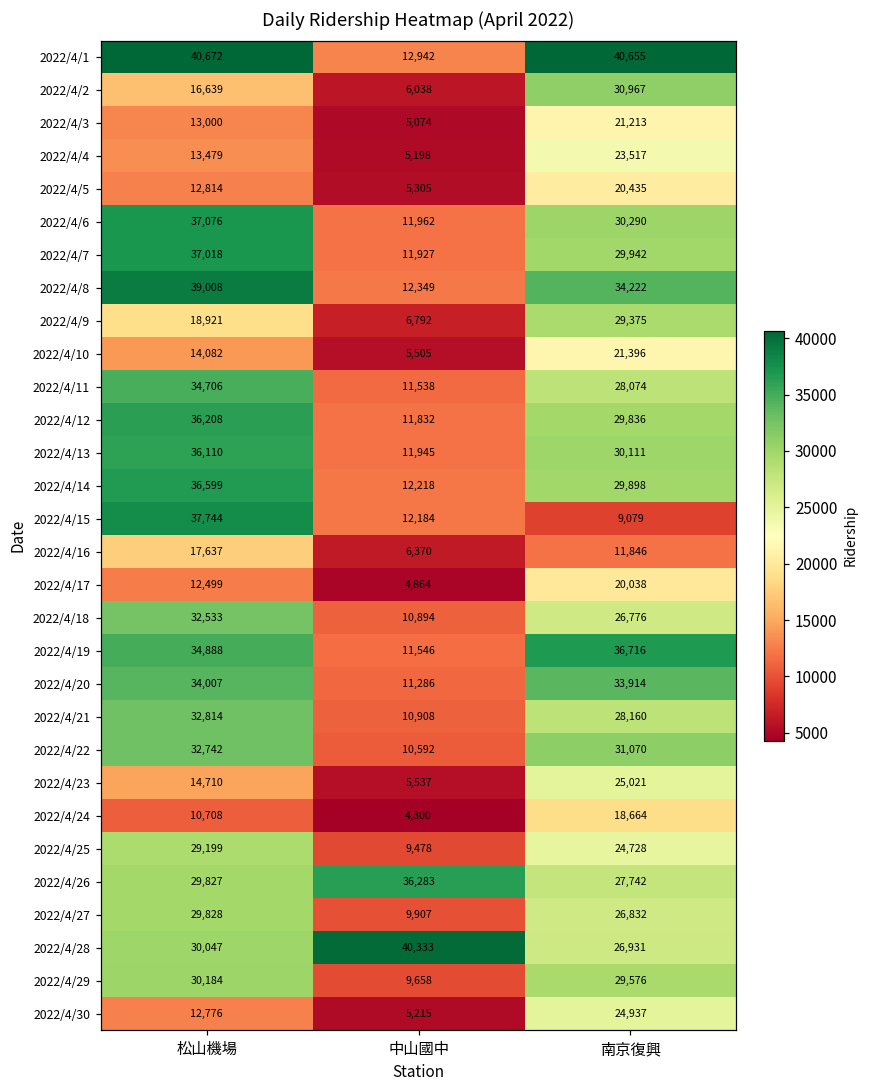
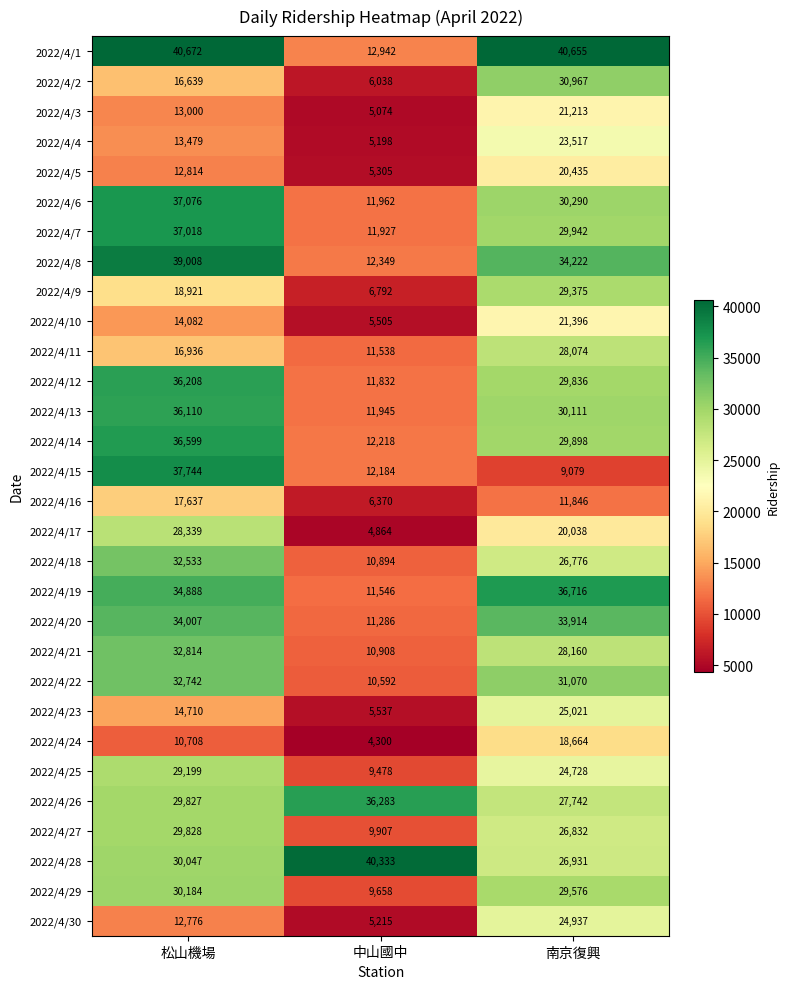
2022/4/11, 松山機場: 34,706 -> 16,936
2022/4/17, 松山機場: 12,499 -> 28,339
